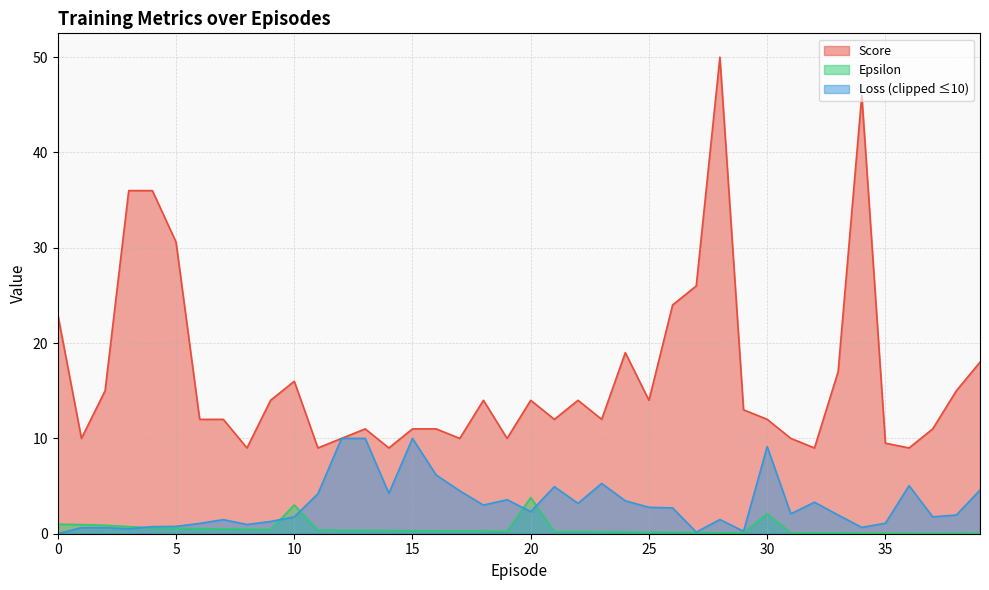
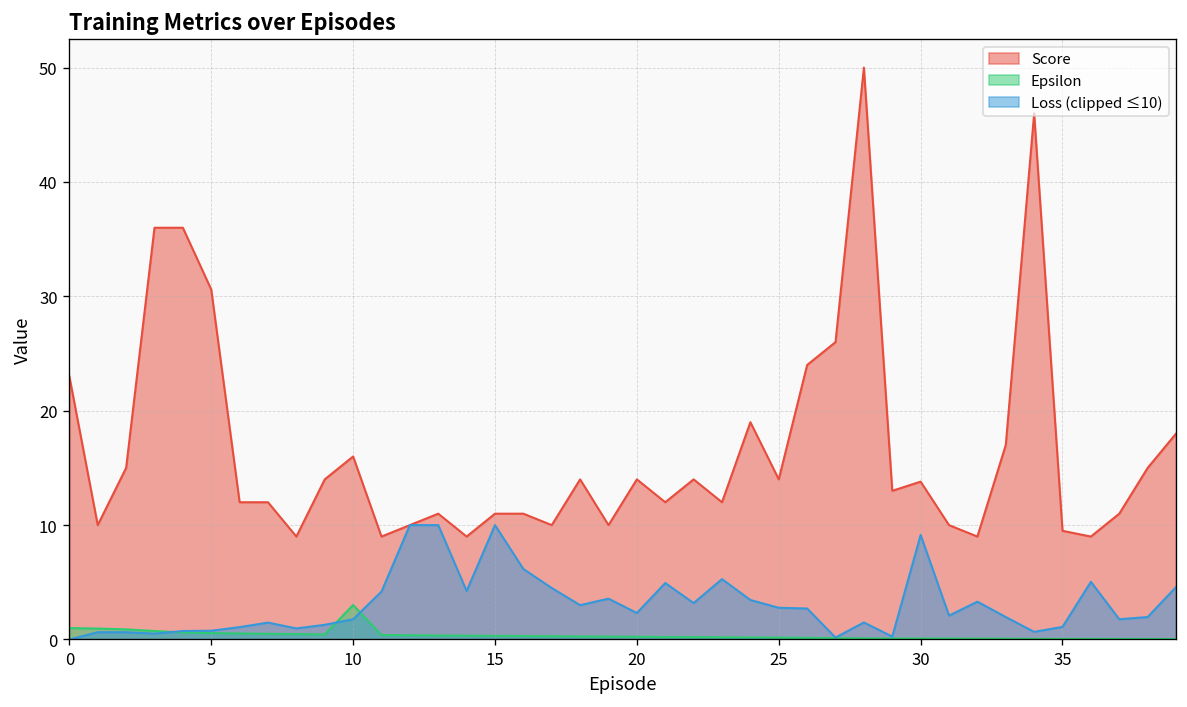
Epsilon, 20: 4 -> 0
Score, 30: 12 -> 14
Epsilon, 30: 2 -> 0
